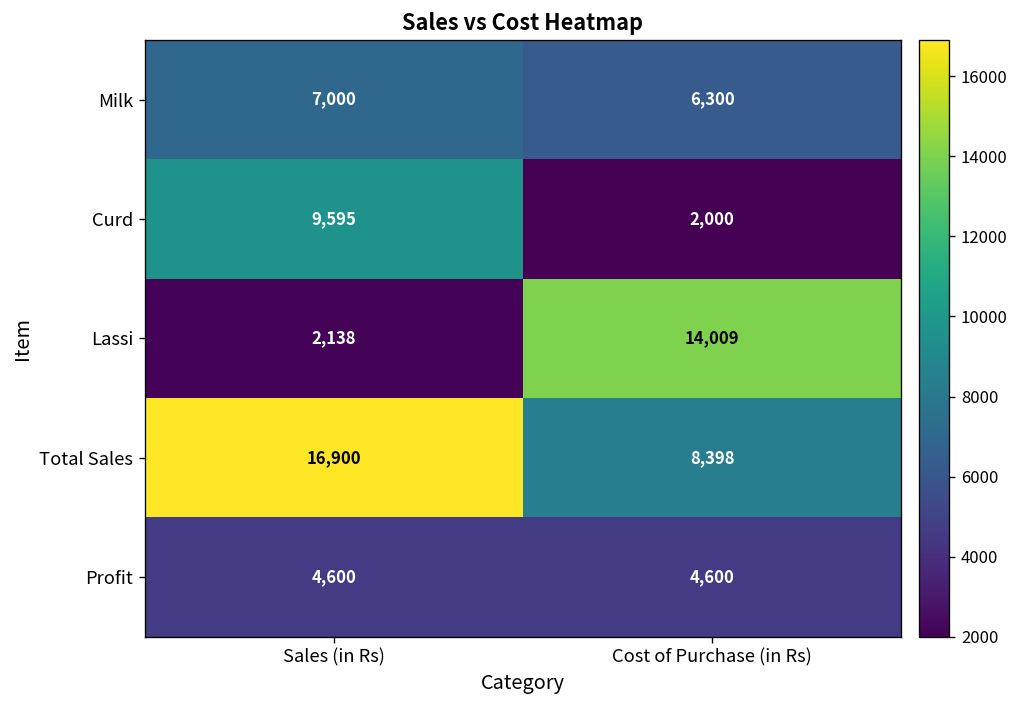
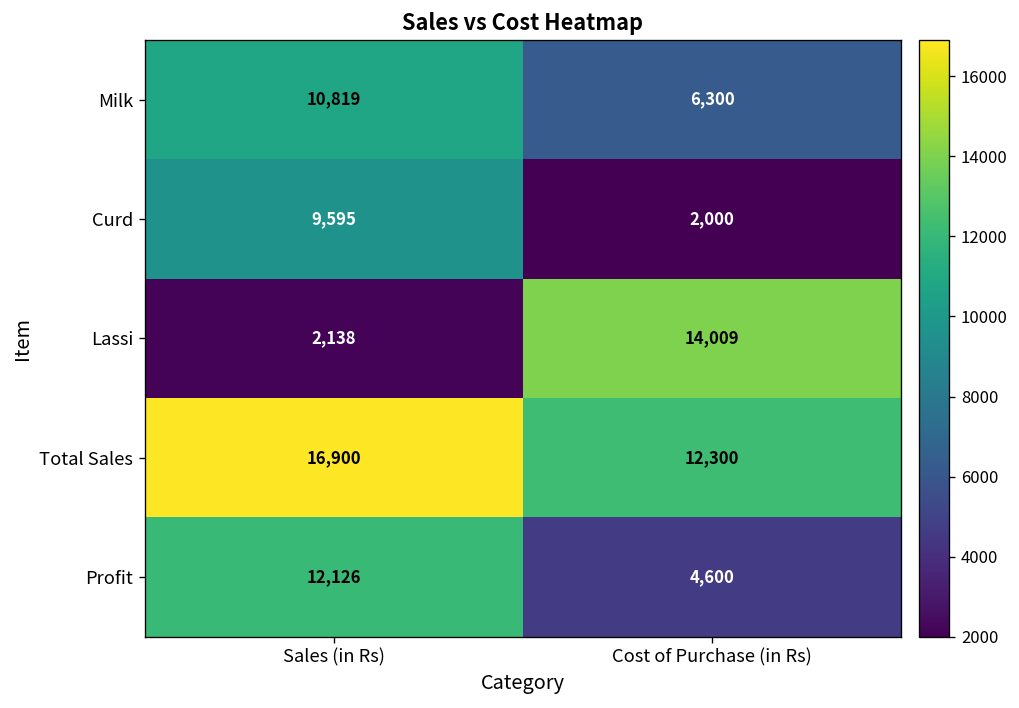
Milk, Sales (in Rs): 7,000 -> 10,819
Total Sales, Cost of Purchase (in Rs): 8,398 -> 12,300
Profit, Sales (in Rs): 4,600 -> 12,126
